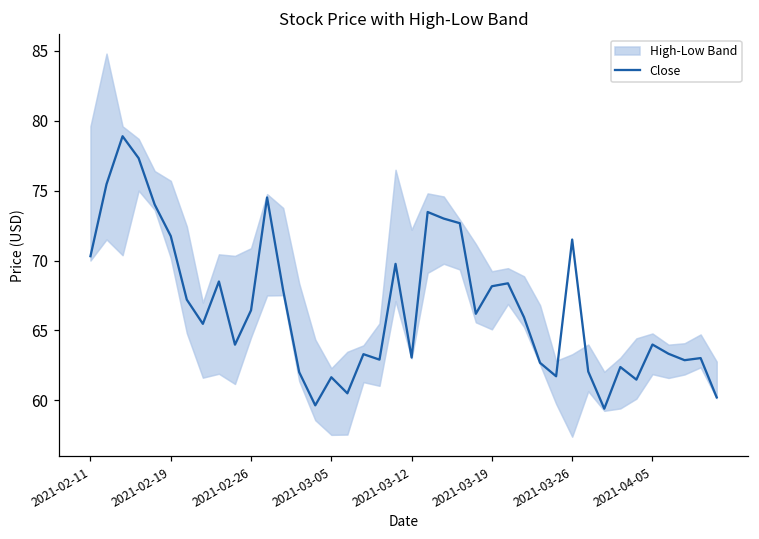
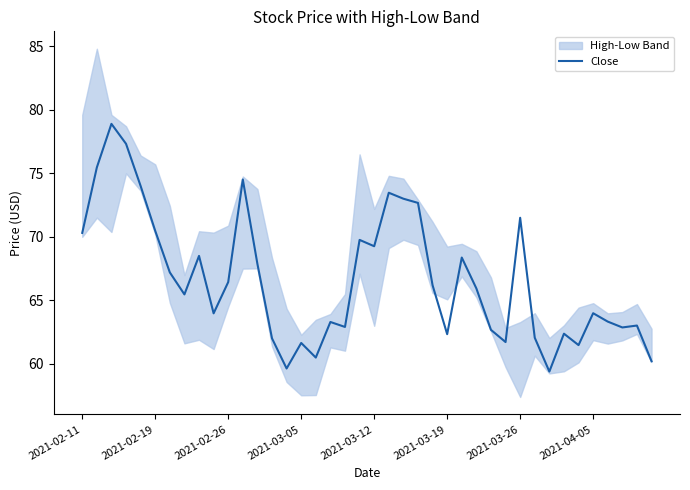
Close, 2021-02-19: 71.8 -> 70.5
Close, 2021-03-12: 63.1 -> 69.3
Close, 2021-03-19: 68.2 -> 62.3
